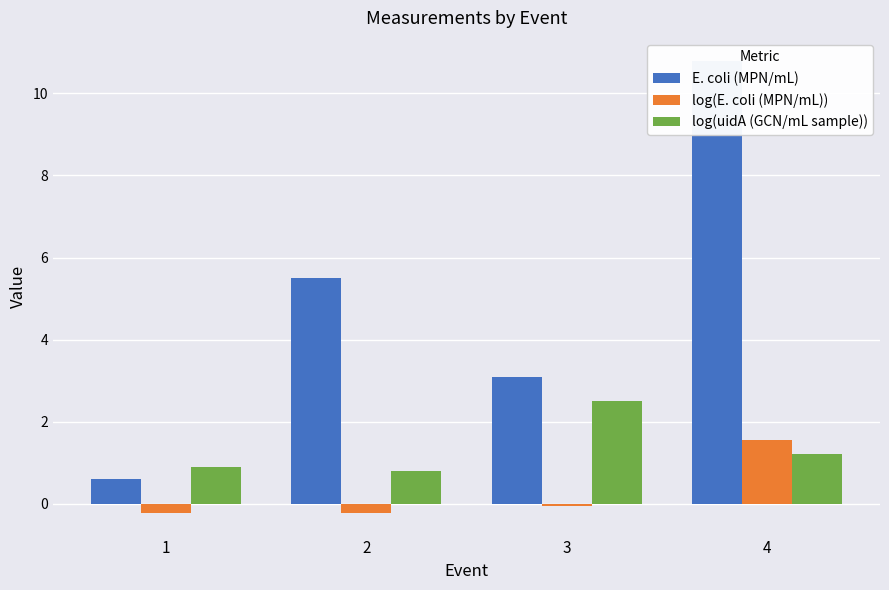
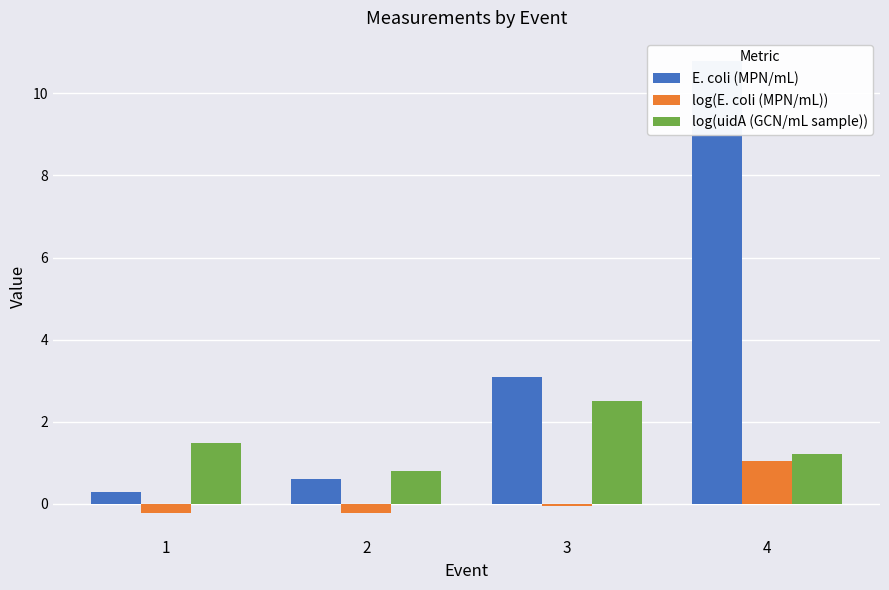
E. coli (MPN/mL), 1: 0.6 -> 0.3
log(uidA (GCN/mL sample)), 1: 0.9 -> 1.5
E. coli (MPN/mL), 2: 5.5 -> 0.6
log(E. coli (MPN/mL)), 4: 1.5 -> 1.0
